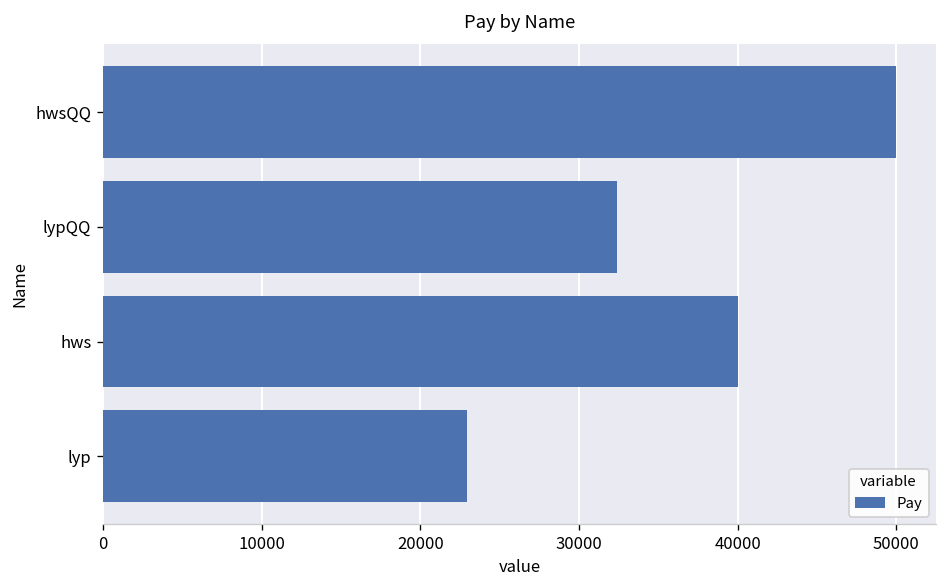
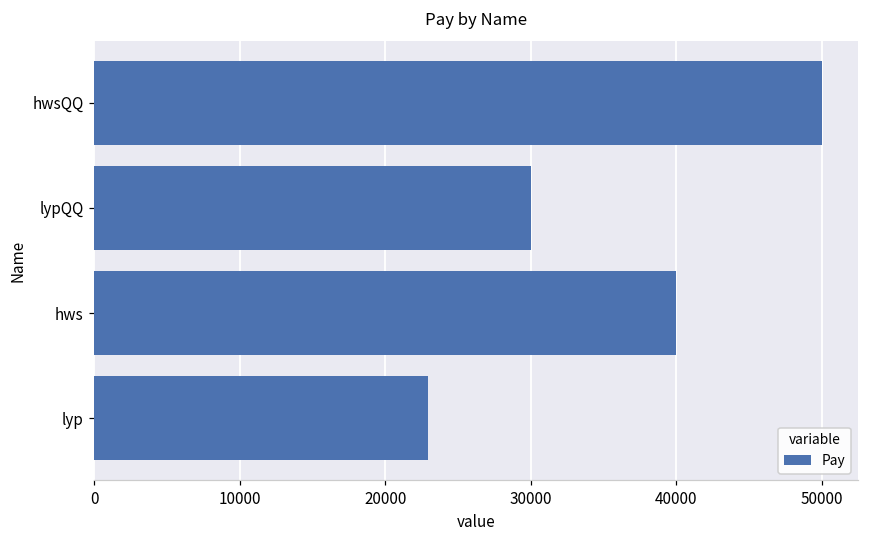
lypQQ: 32400 -> 30000
